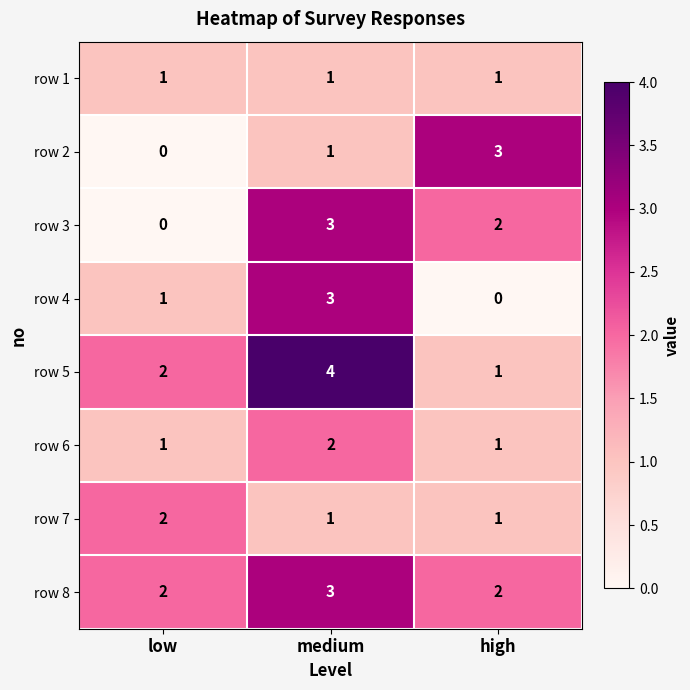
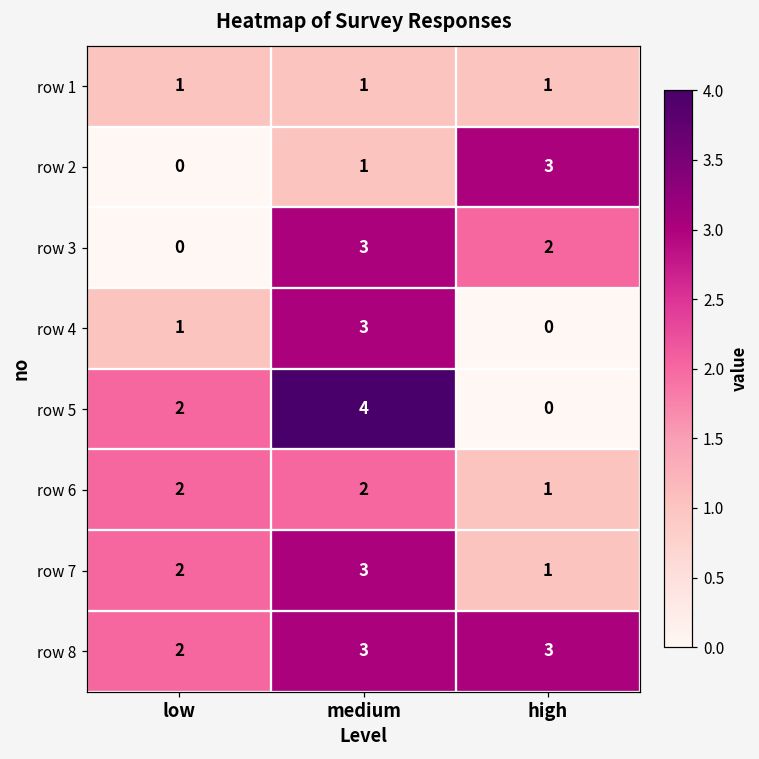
row 5, high: 1 -> 0
row 6, low: 1 -> 2
row 7, medium: 1 -> 3
row 8, high: 2 -> 3
